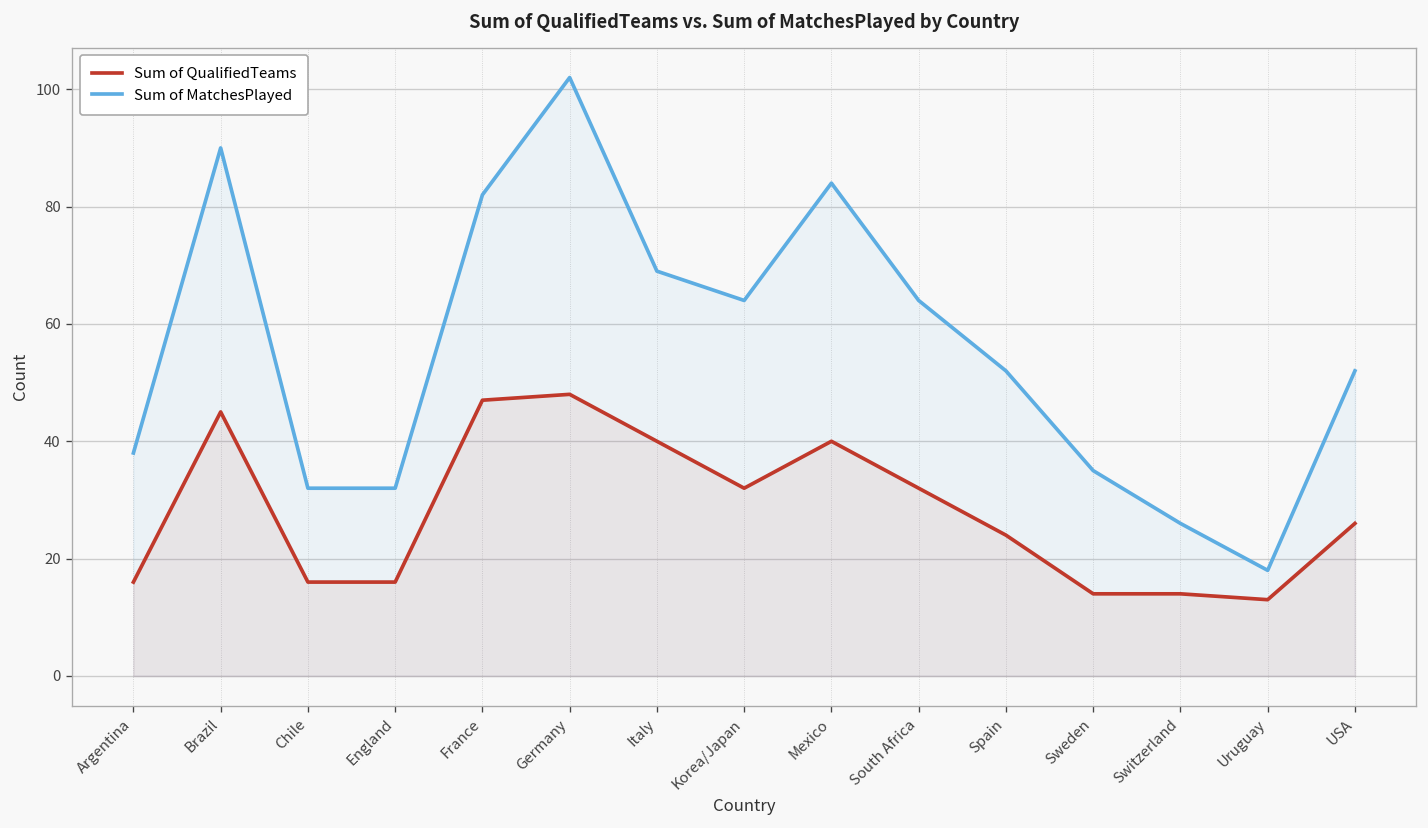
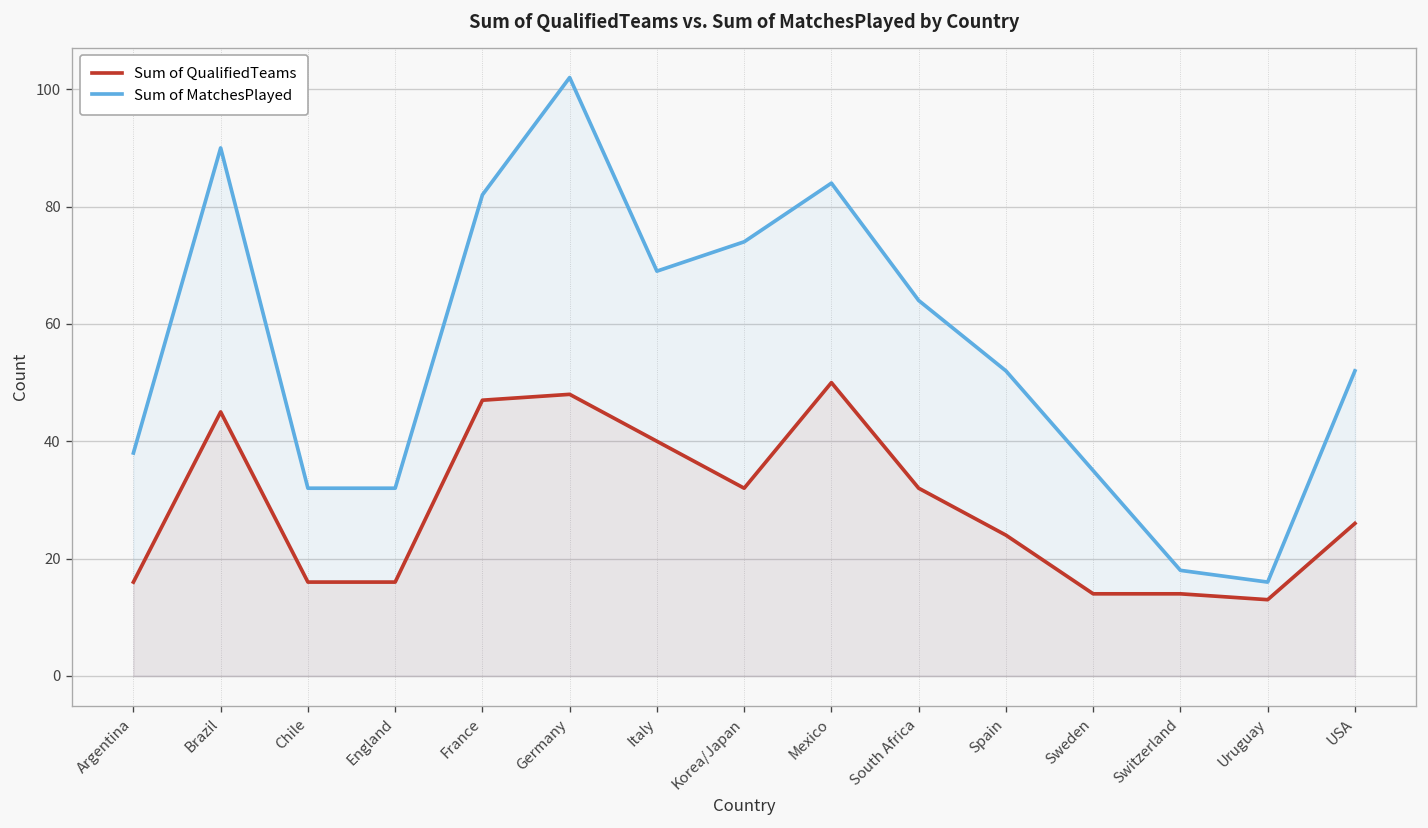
Sum of MatchesPlayed, Korea/Japan: 64 -> 74
Sum of QualifiedTeams, Mexico: 40 -> 50
Sum of MatchesPlayed, Switzerland: 26 -> 18
Sum of MatchesPlayed, Uruguay: 18 -> 16
